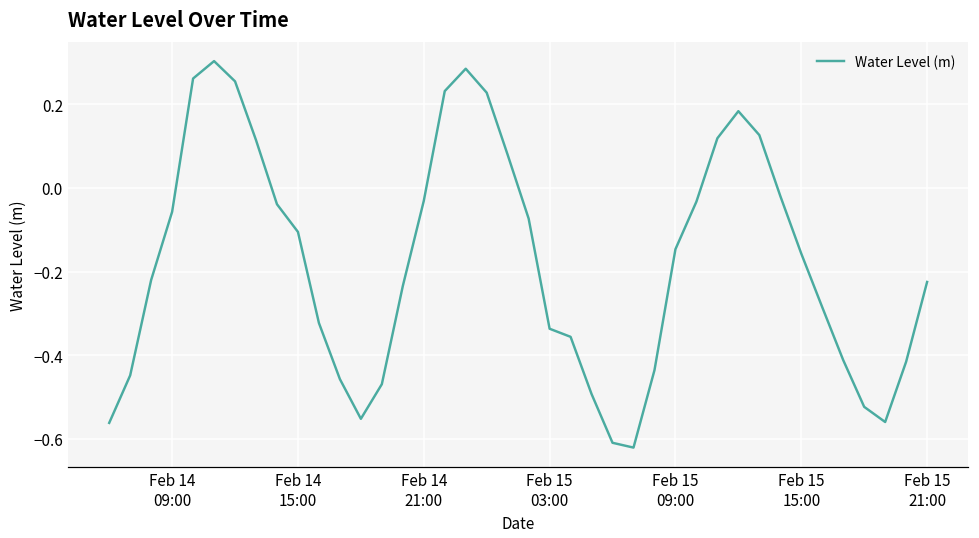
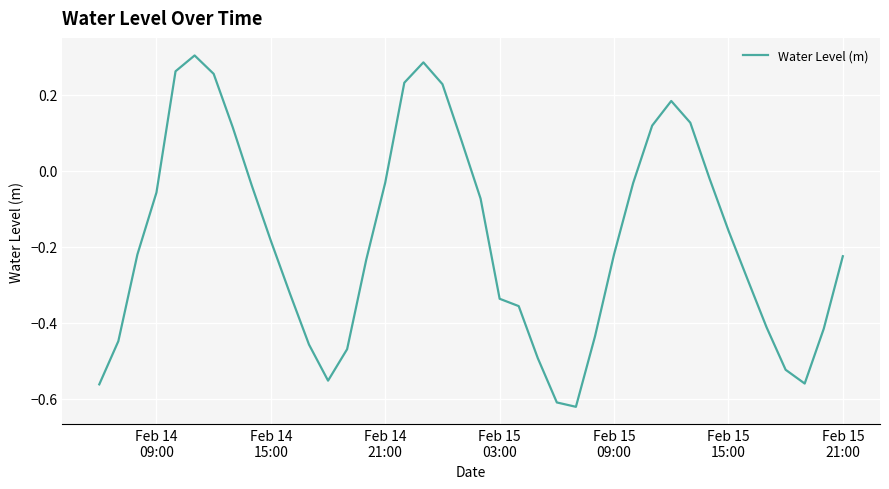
Feb 14 15:00: -0.11 -> -0.18
Feb 15 09:00: -0.15 -> -0.22
